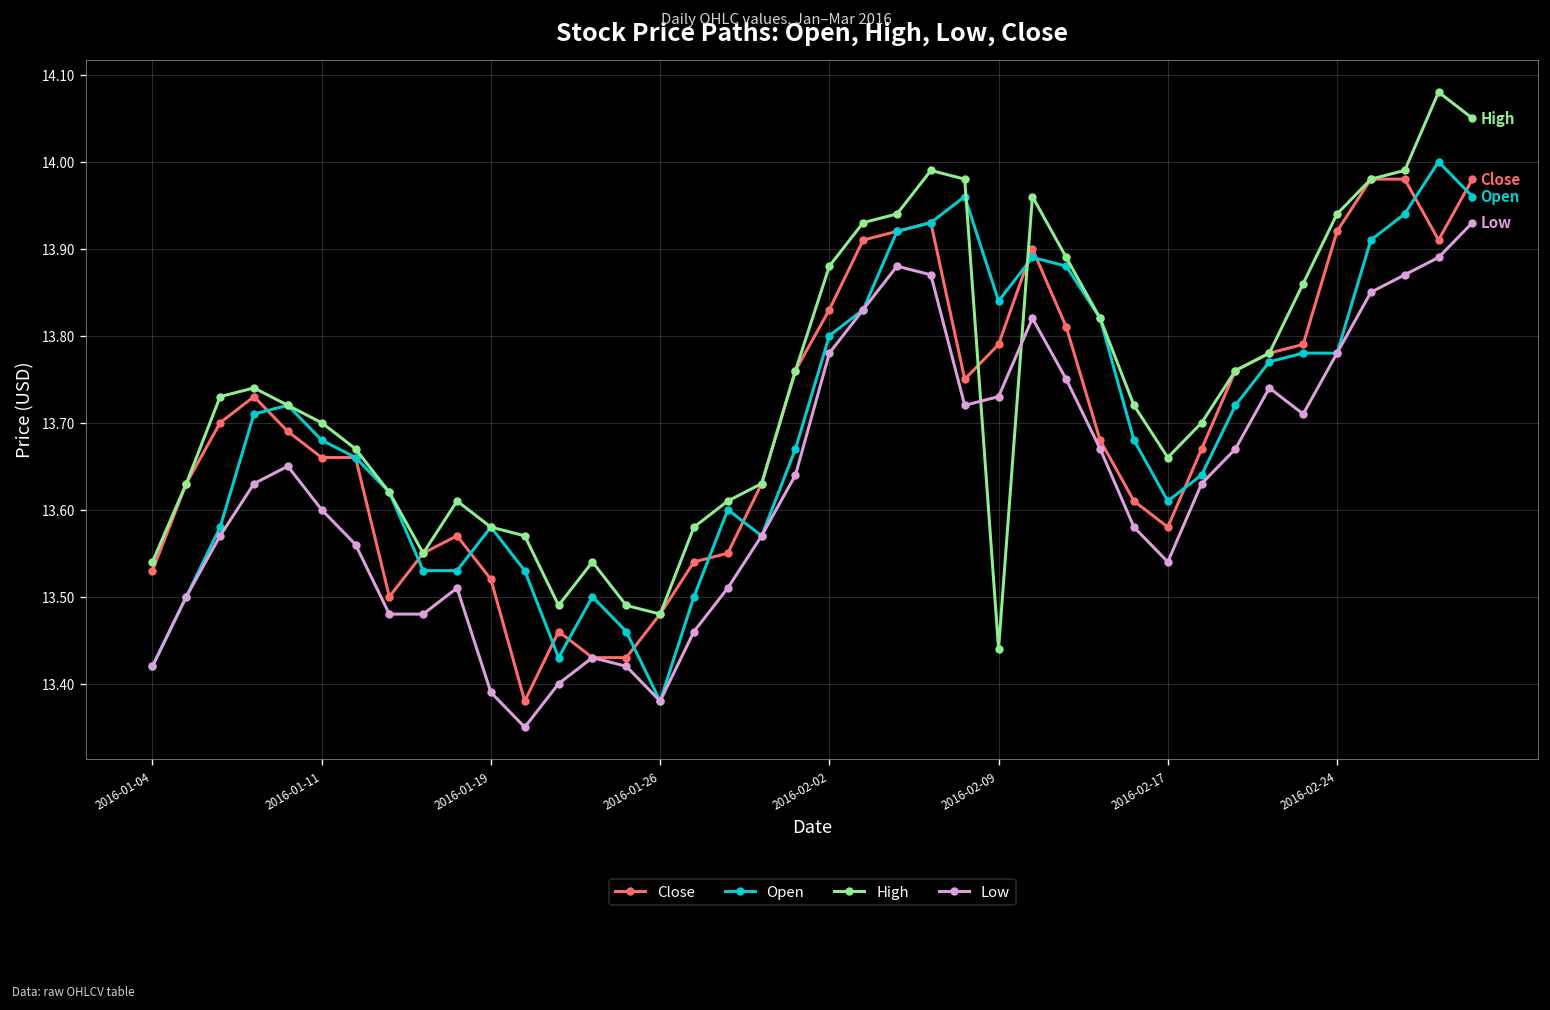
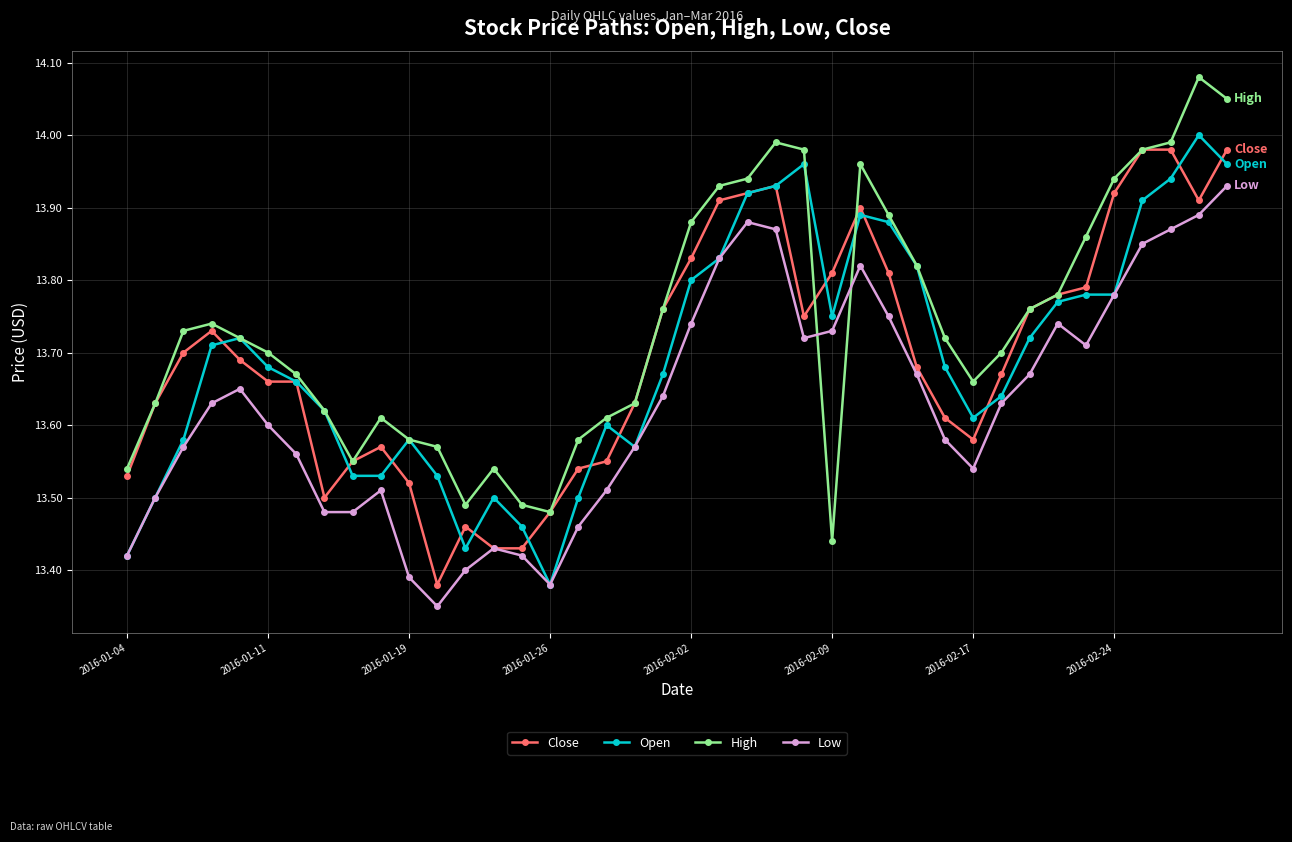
Low, 2016-02-02: 13.78 -> 13.74
Close, 2016-02-09: 13.79 -> 13.81
Open, 2016-02-09: 13.84 -> 13.75
